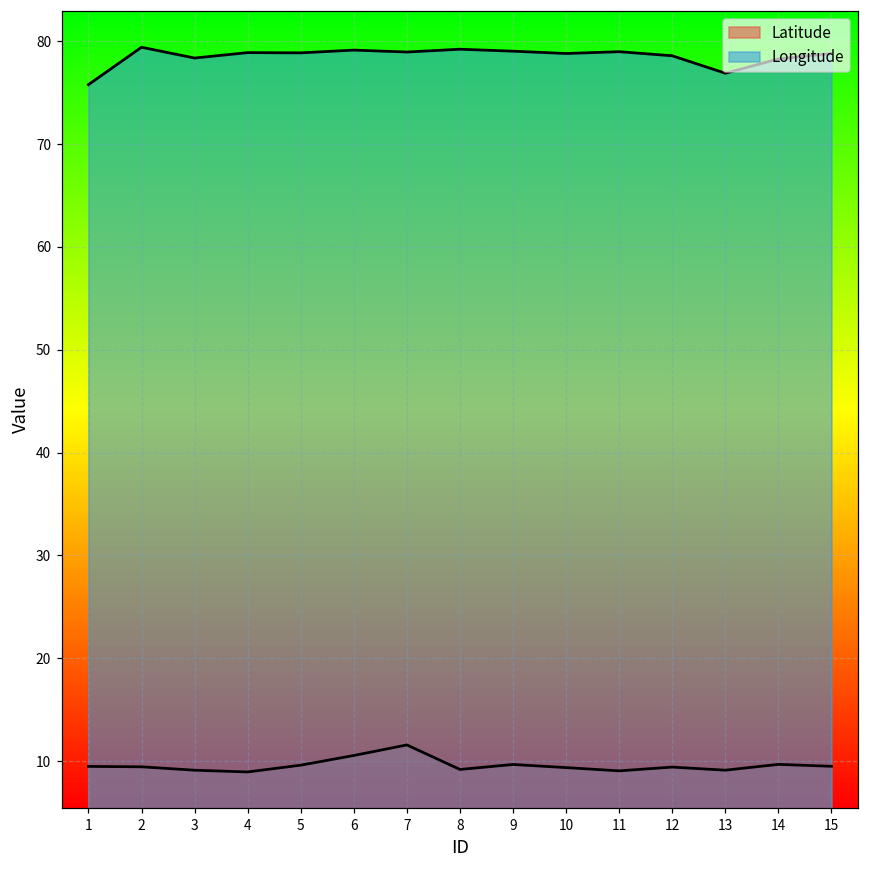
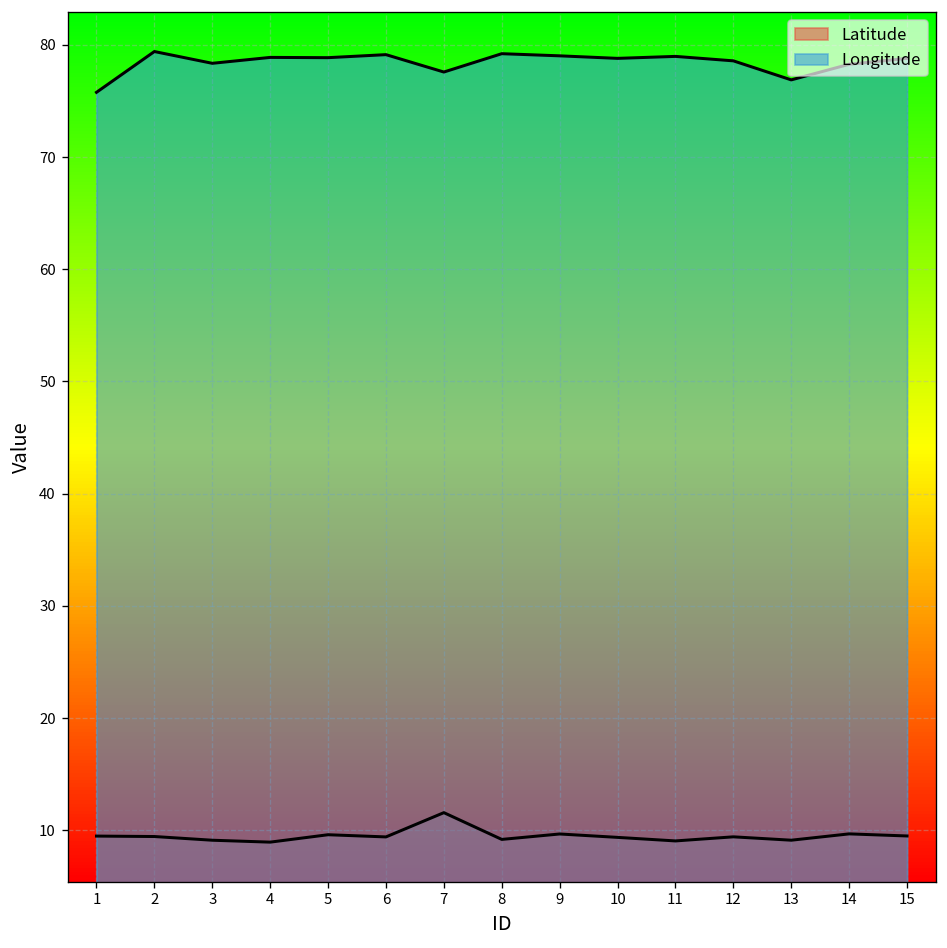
Latitude, 6: 11 -> 9
Longitude, 7: 79 -> 78
